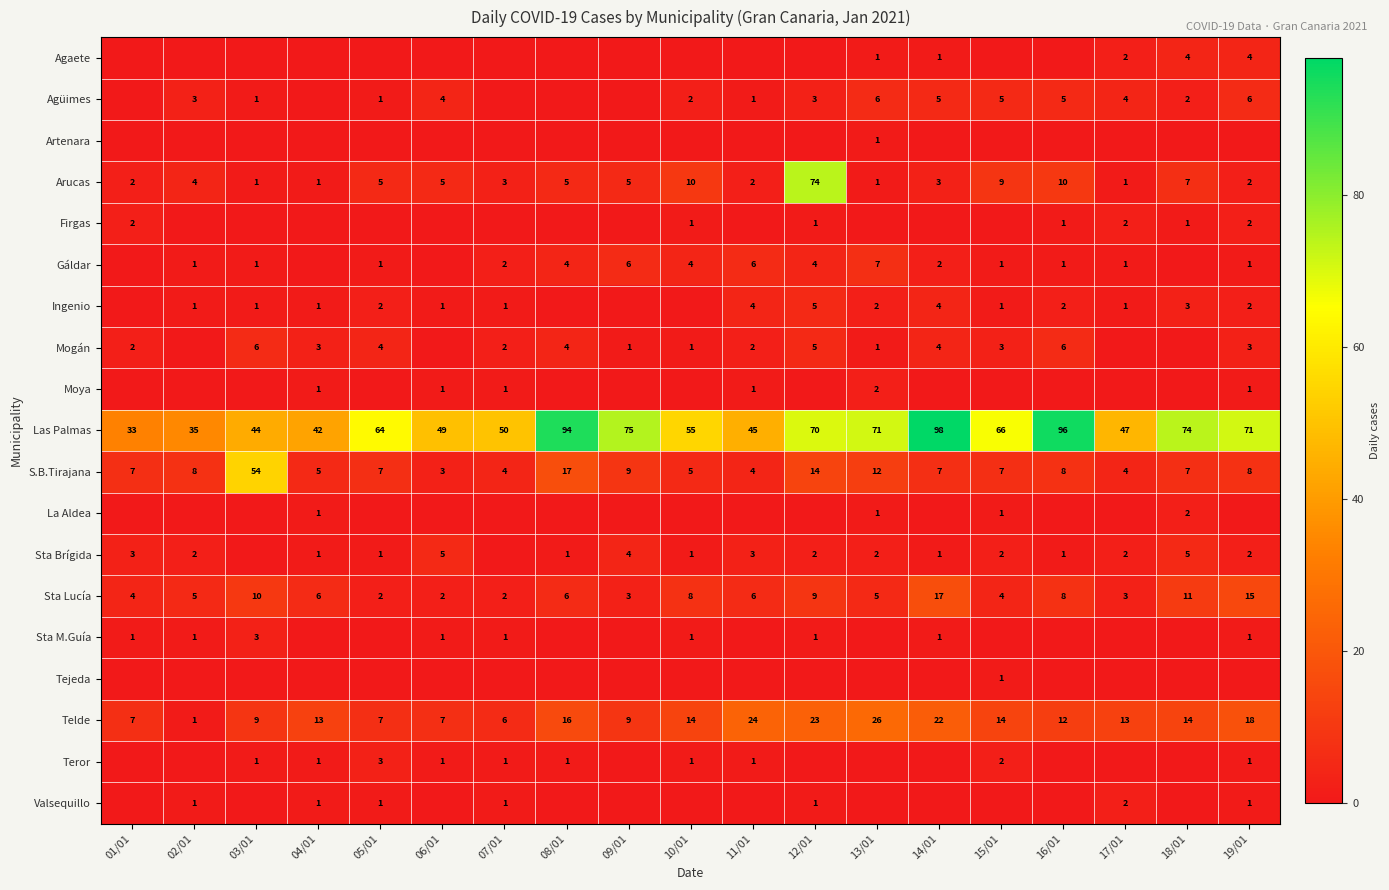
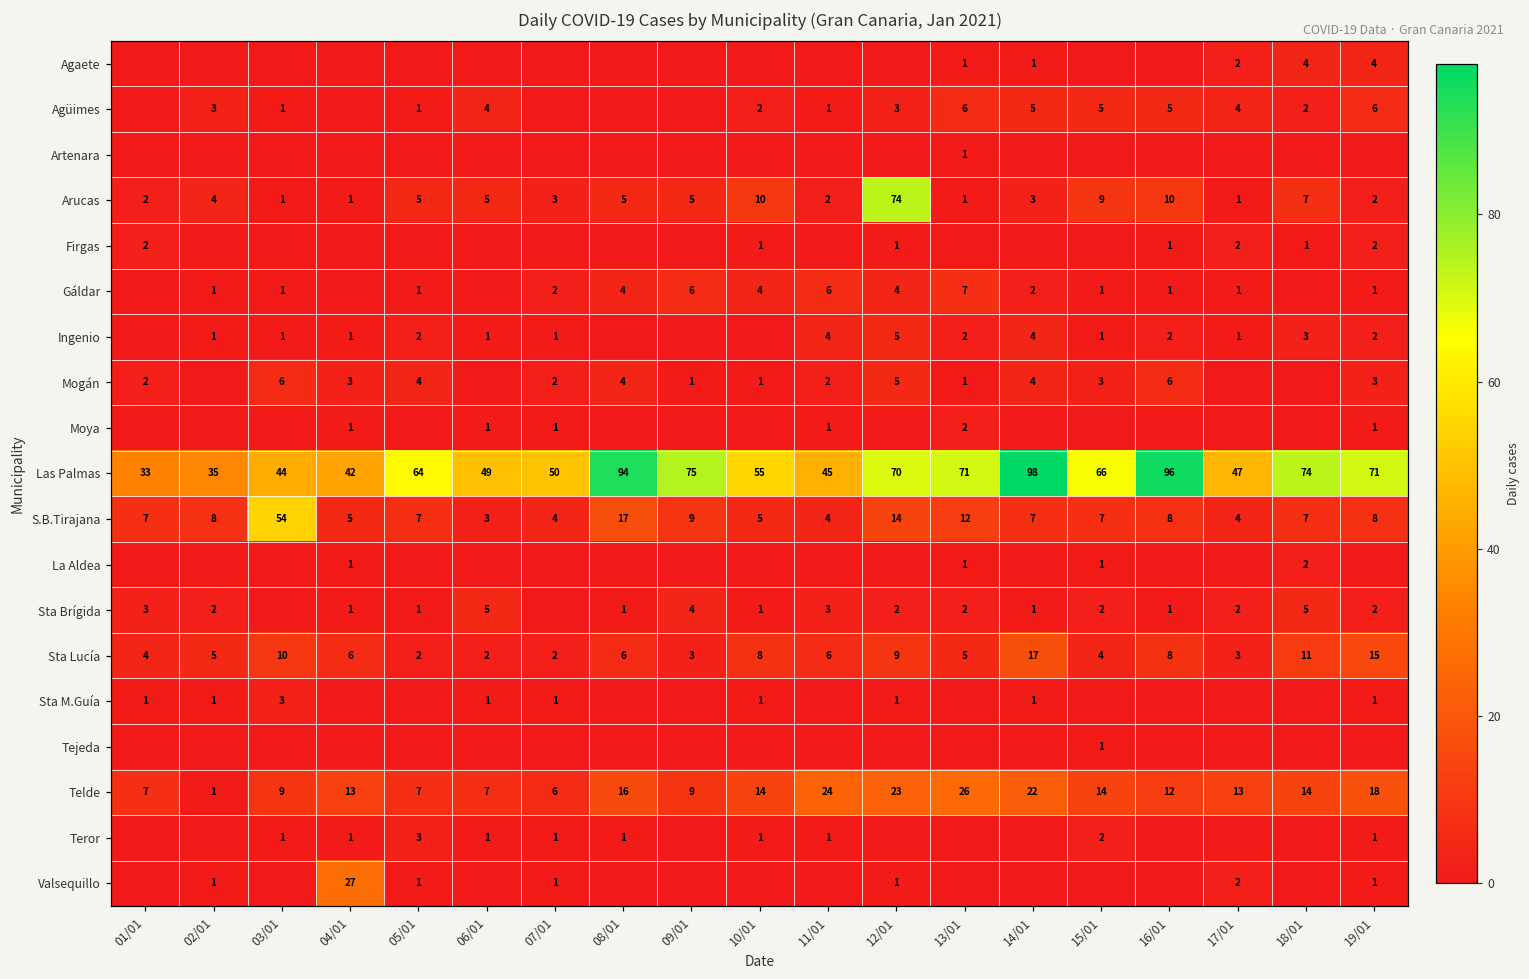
Valsequillo, 04/01: 1 -> 27
